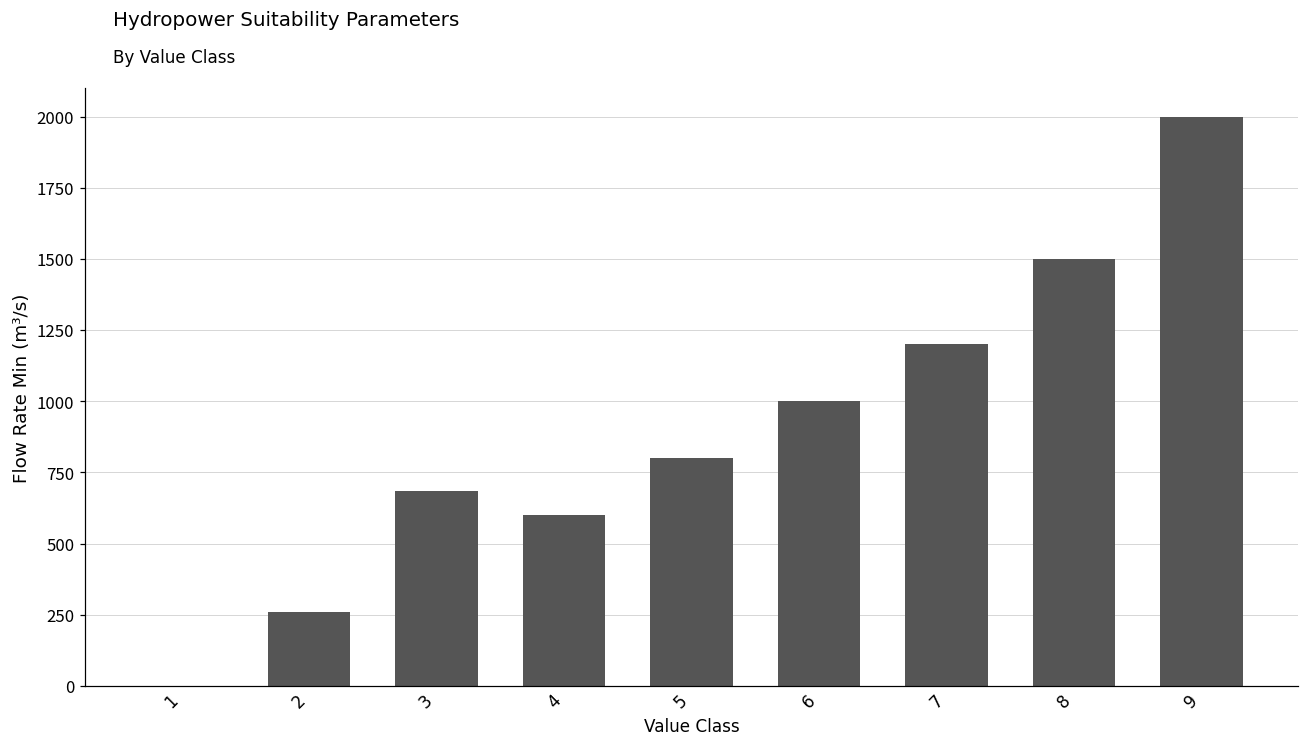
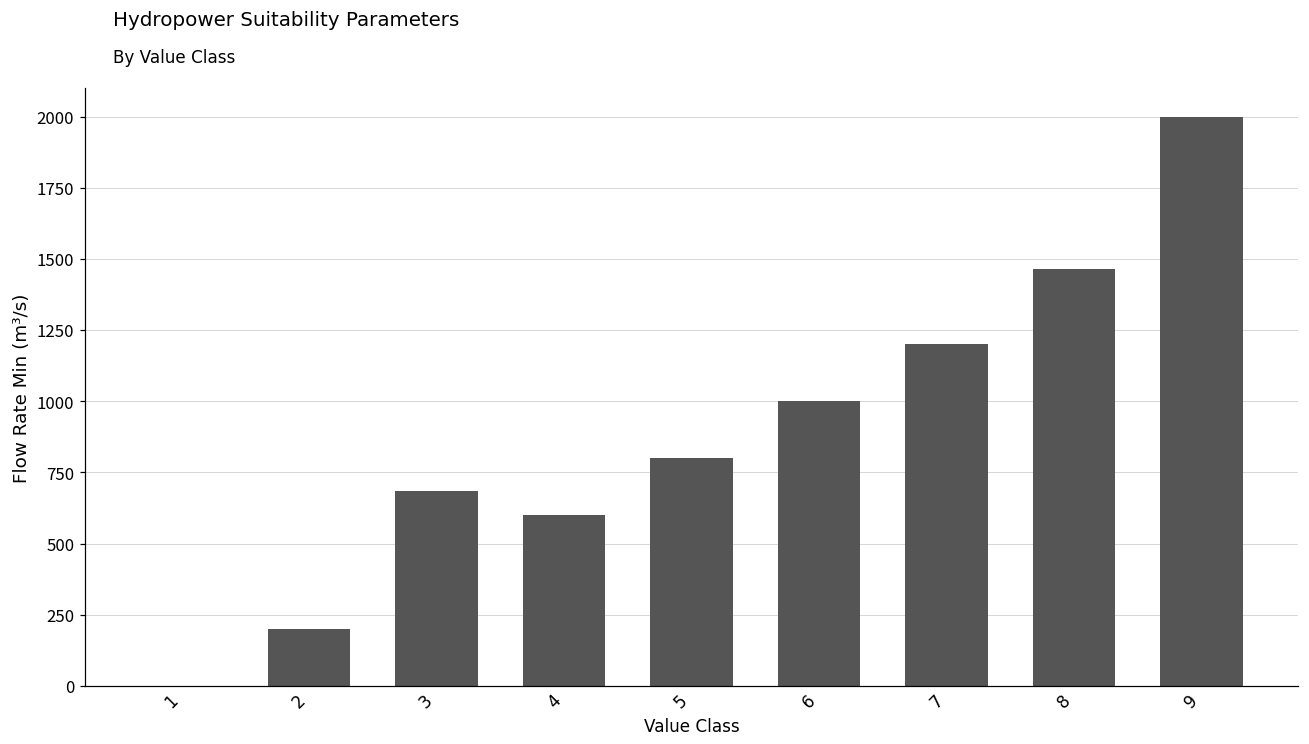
2: 260 -> 200
8: 1500 -> 1460
